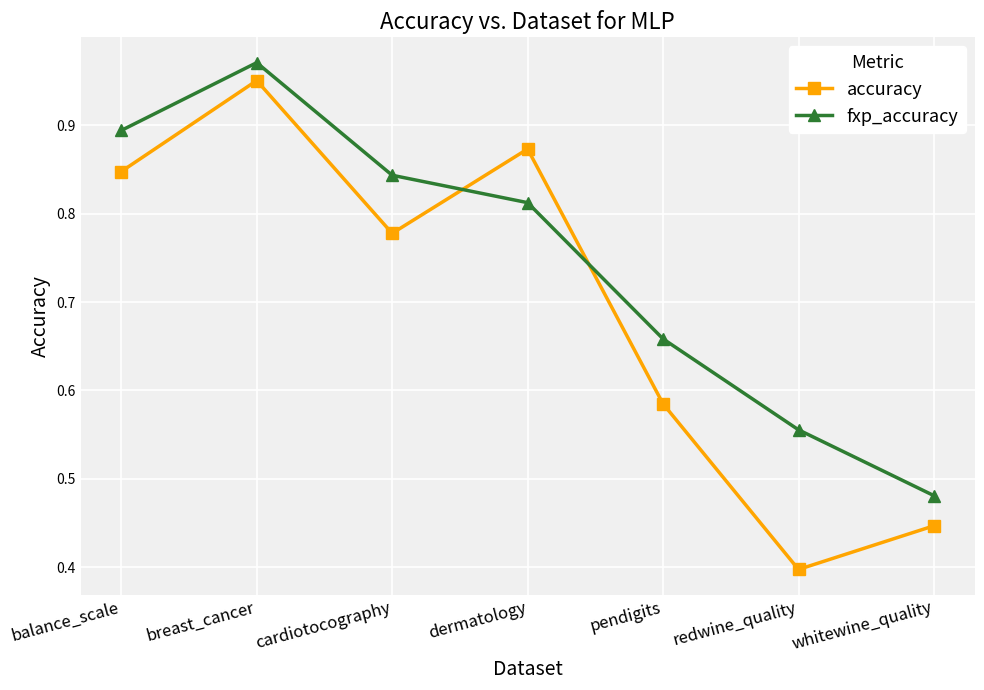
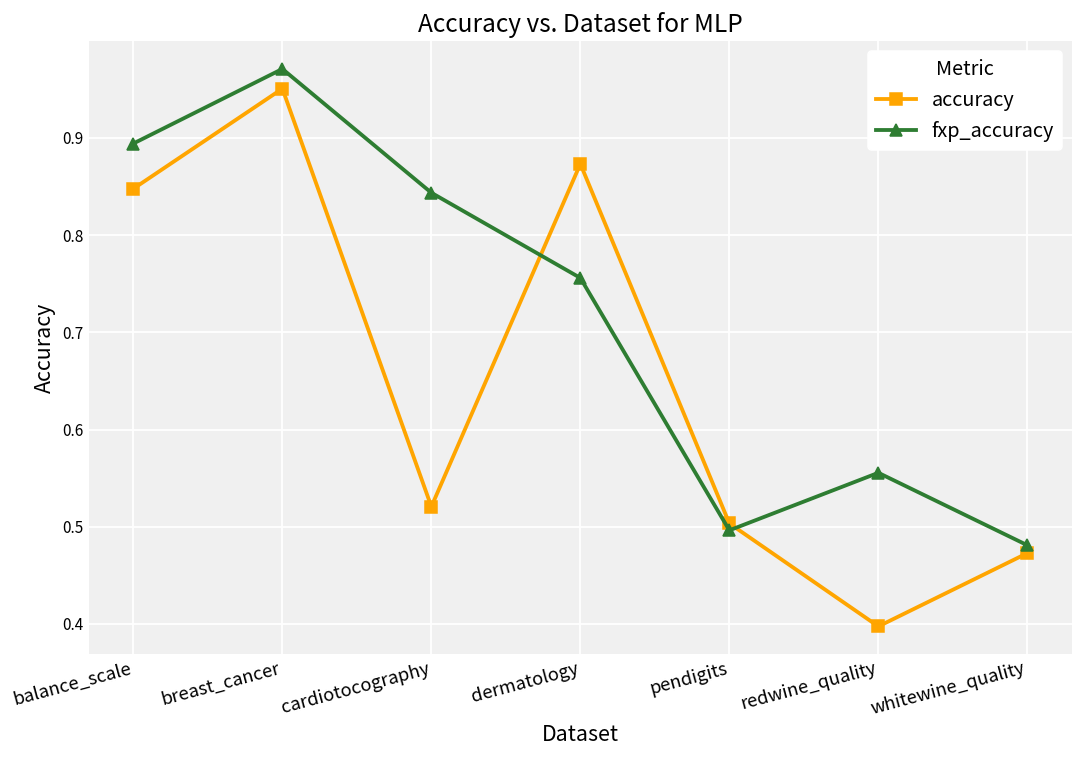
accuracy, cardiotocography: 0.78 -> 0.52
fxp_accuracy, dermatology: 0.81 -> 0.76
accuracy, pendigits: 0.58 -> 0.50
fxp_accuracy, pendigits: 0.66 -> 0.50
accuracy, whitewine_quality: 0.45 -> 0.47
